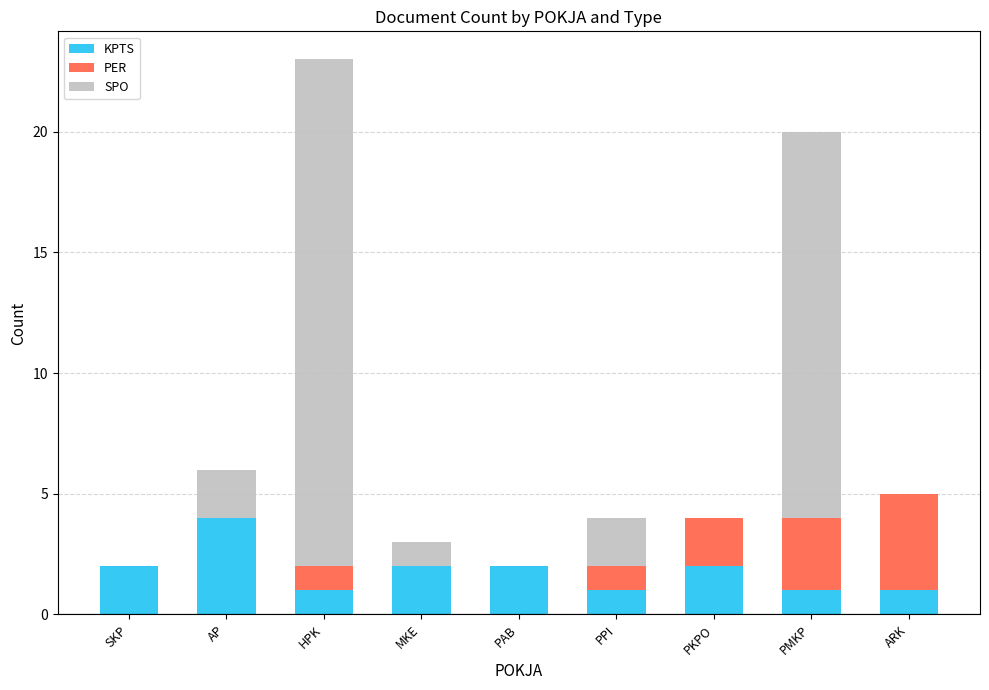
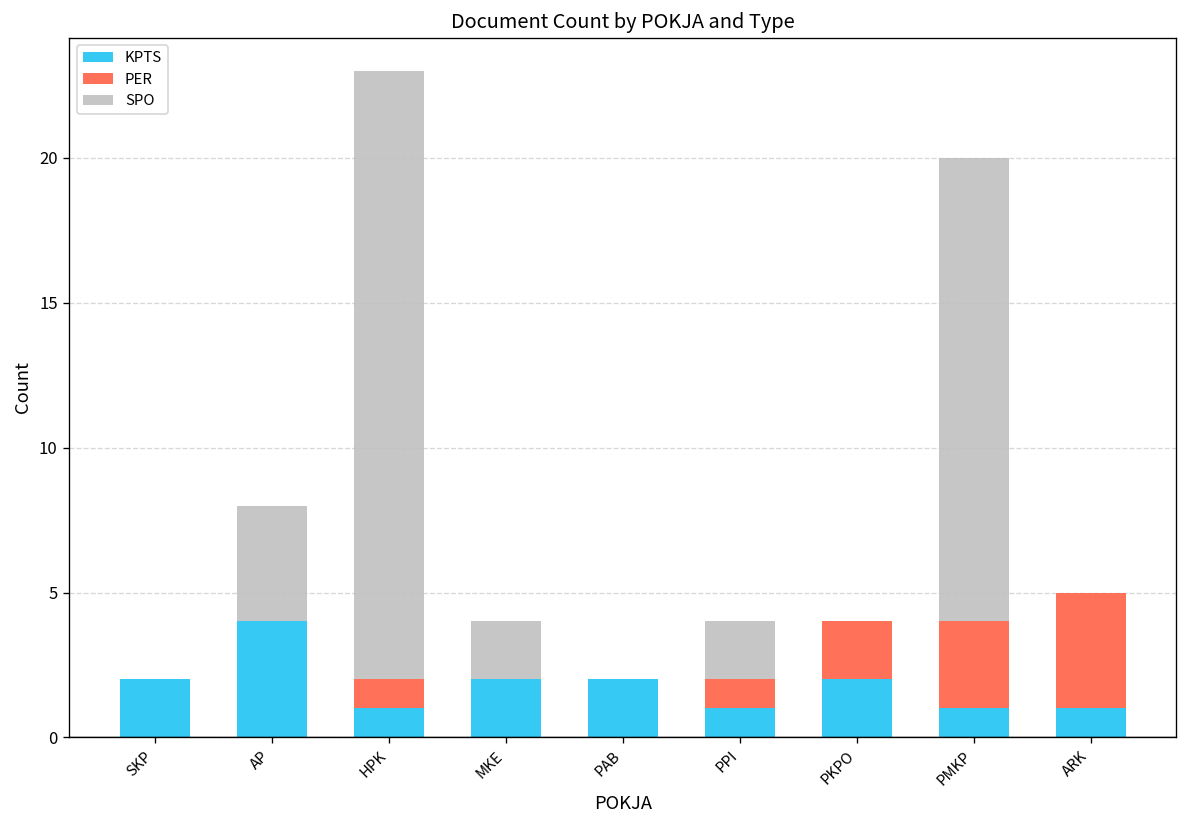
SPO, AP: 2 -> 4
SPO, MKE: 1 -> 2
